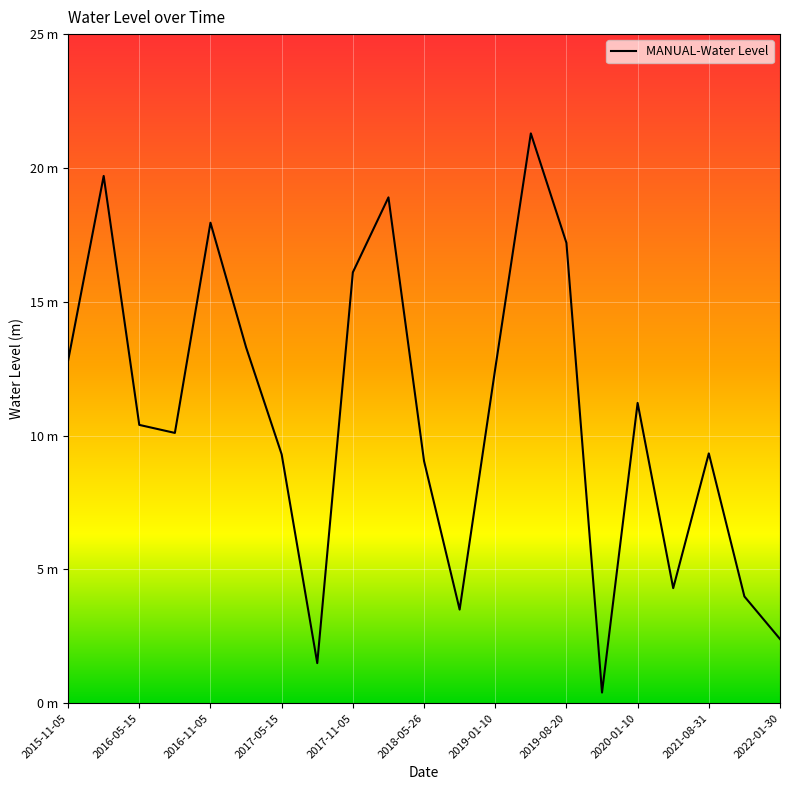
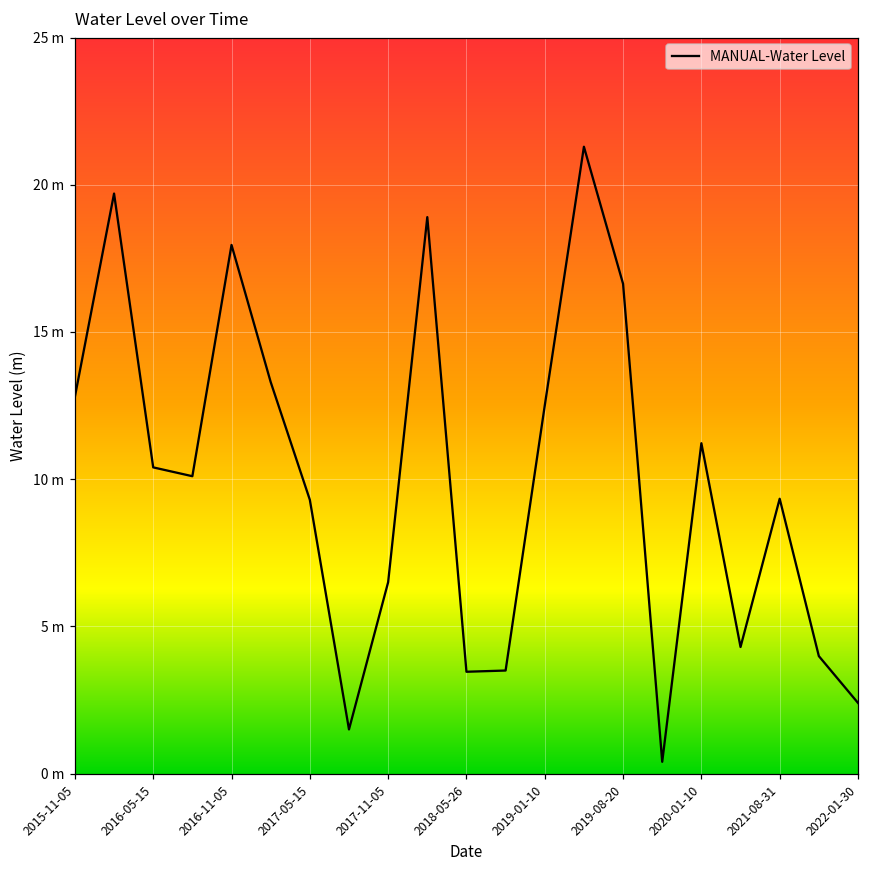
2017-11-05: 16.1 m -> 6.5 m
2018-05-26: 9.1 m -> 3.5 m
2019-08-20: 17.2 m -> 16.6 m
